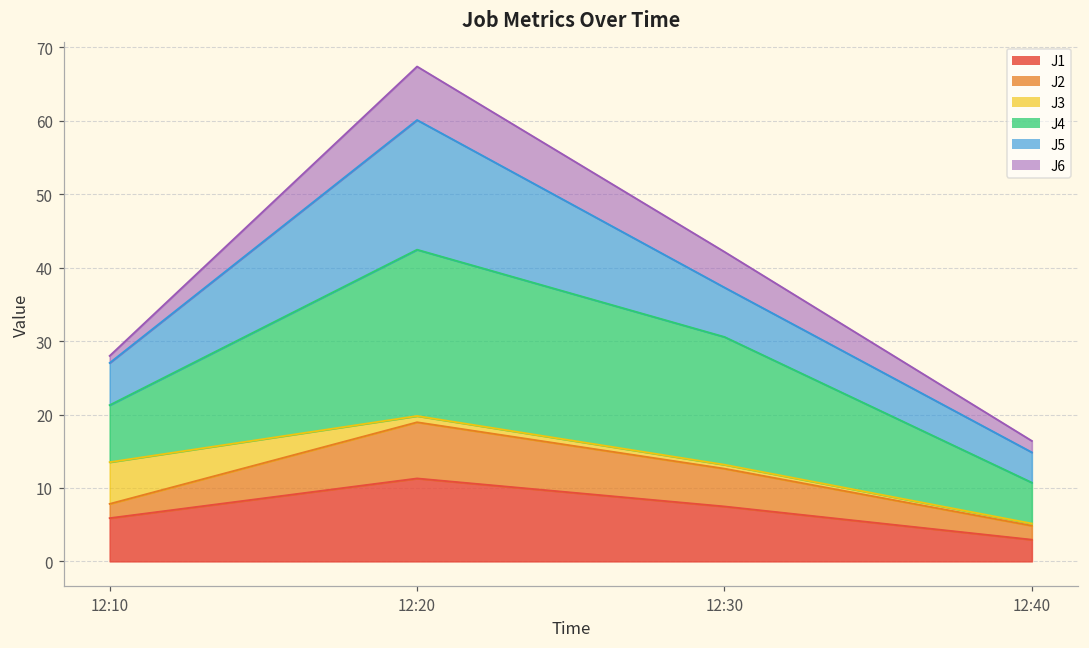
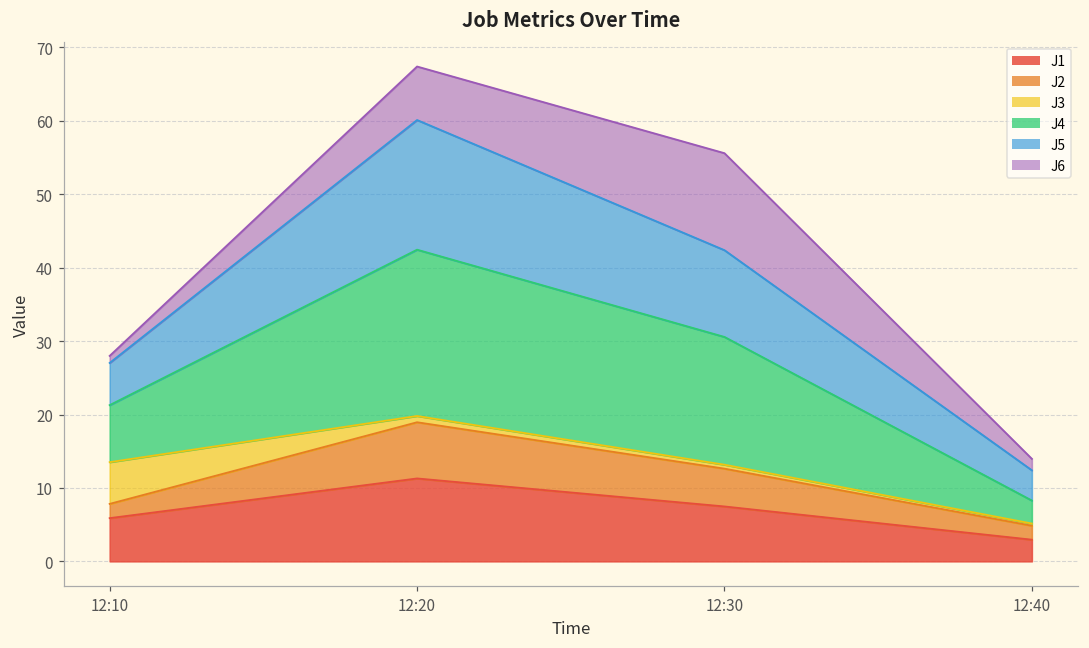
J5, 12:30: 7 -> 12
J6, 12:30: 5 -> 13
J4, 12:40: 6 -> 3
